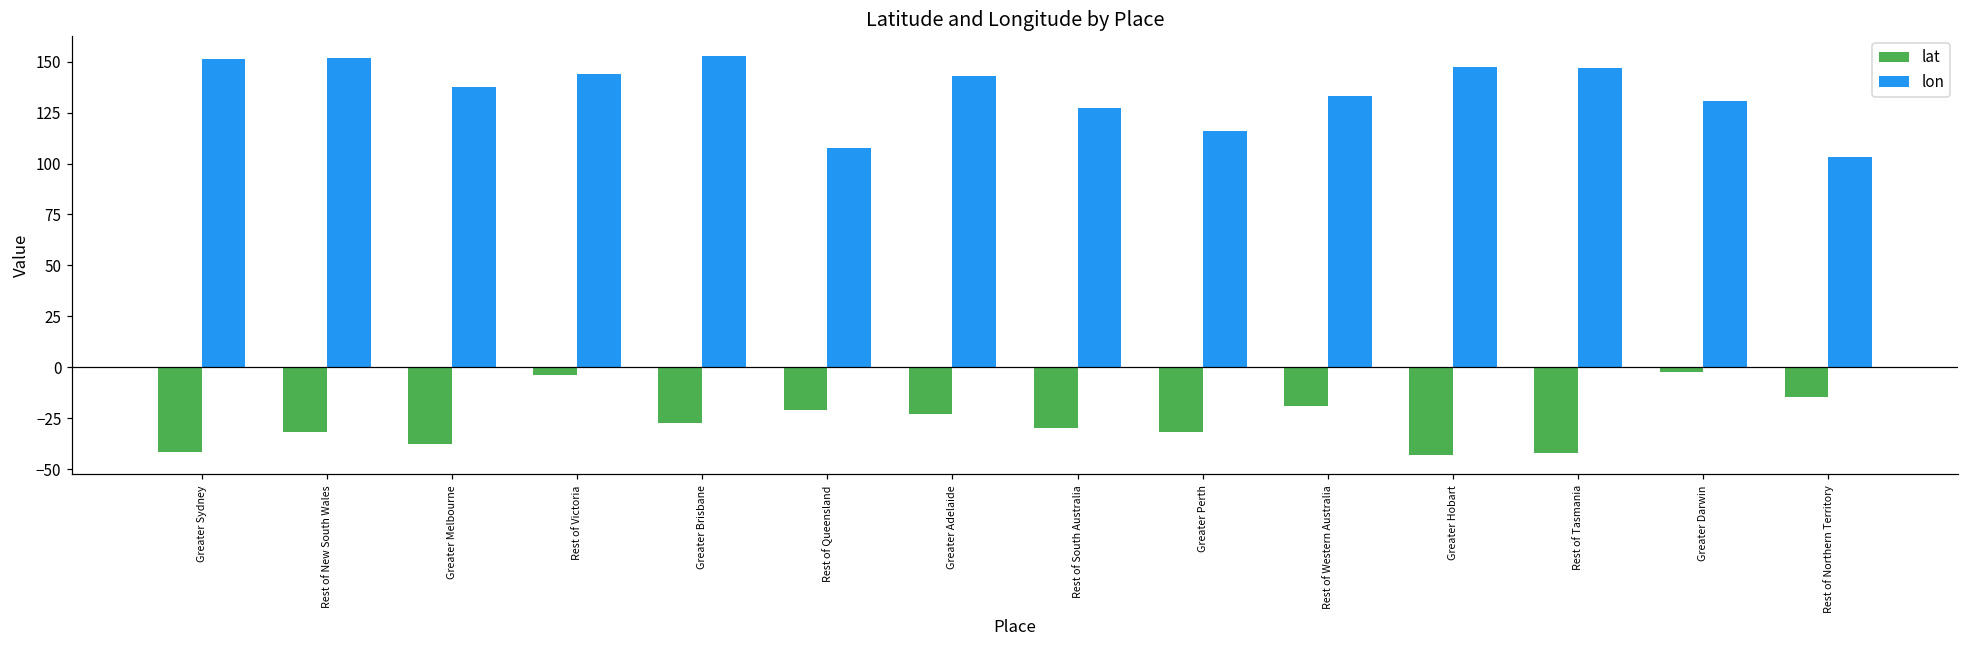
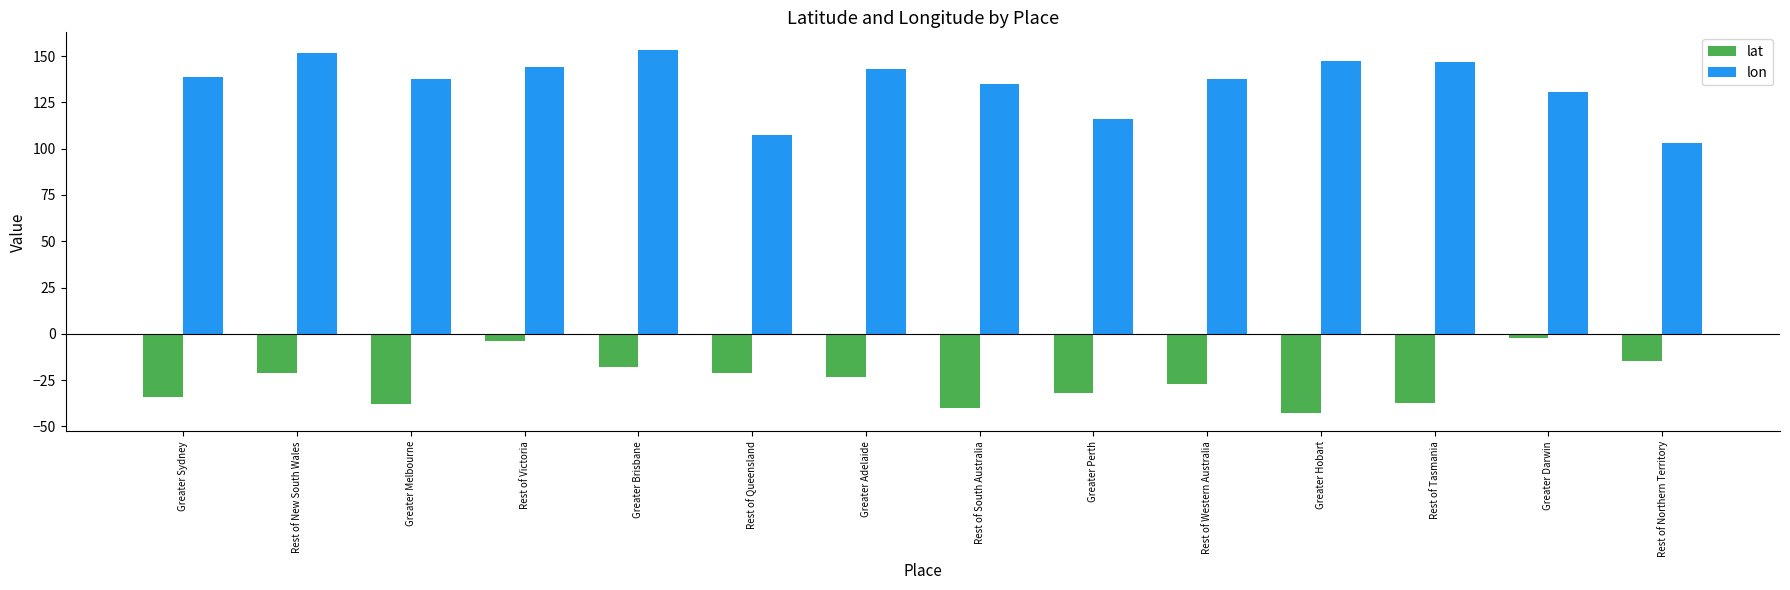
lat, Greater Sydney: -41 -> -34
lon, Greater Sydney: 151 -> 139
lat, Rest of New South Wales: -32 -> -21
lat, Greater Brisbane: -27 -> -18
lat, Rest of South Australia: -30 -> -40
lon, Rest of South Australia: 127 -> 135
lat, Rest of Western Australia: -19 -> -27
lon, Rest of Western Australia: 133 -> 138
lat, Rest of Tasmania: -42 -> -37
